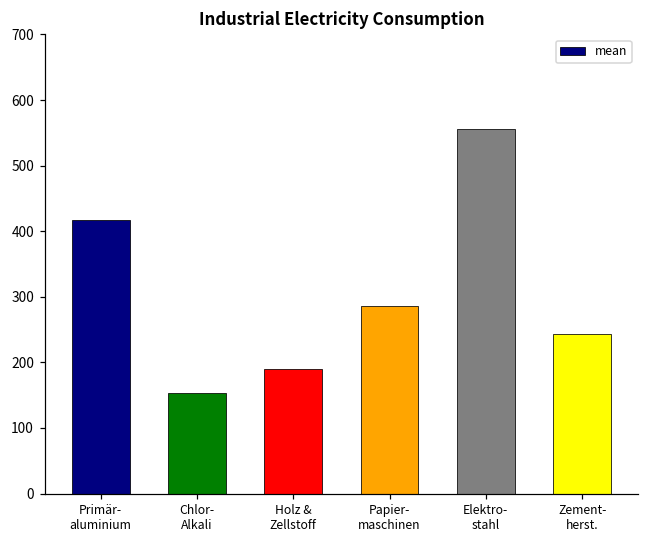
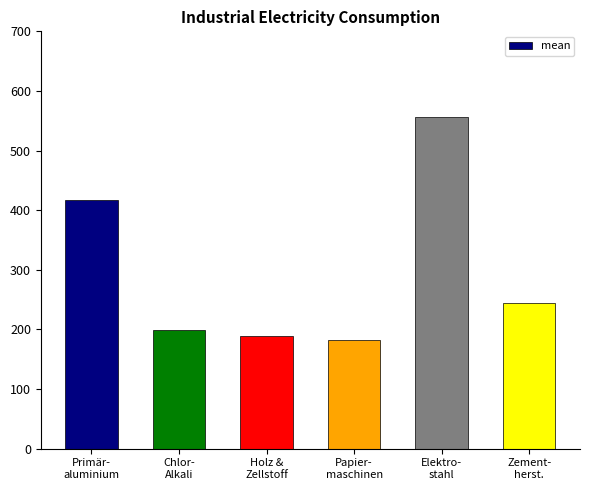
Chlor- Alkali: 150 -> 200
Papier- maschinen: 290 -> 180
